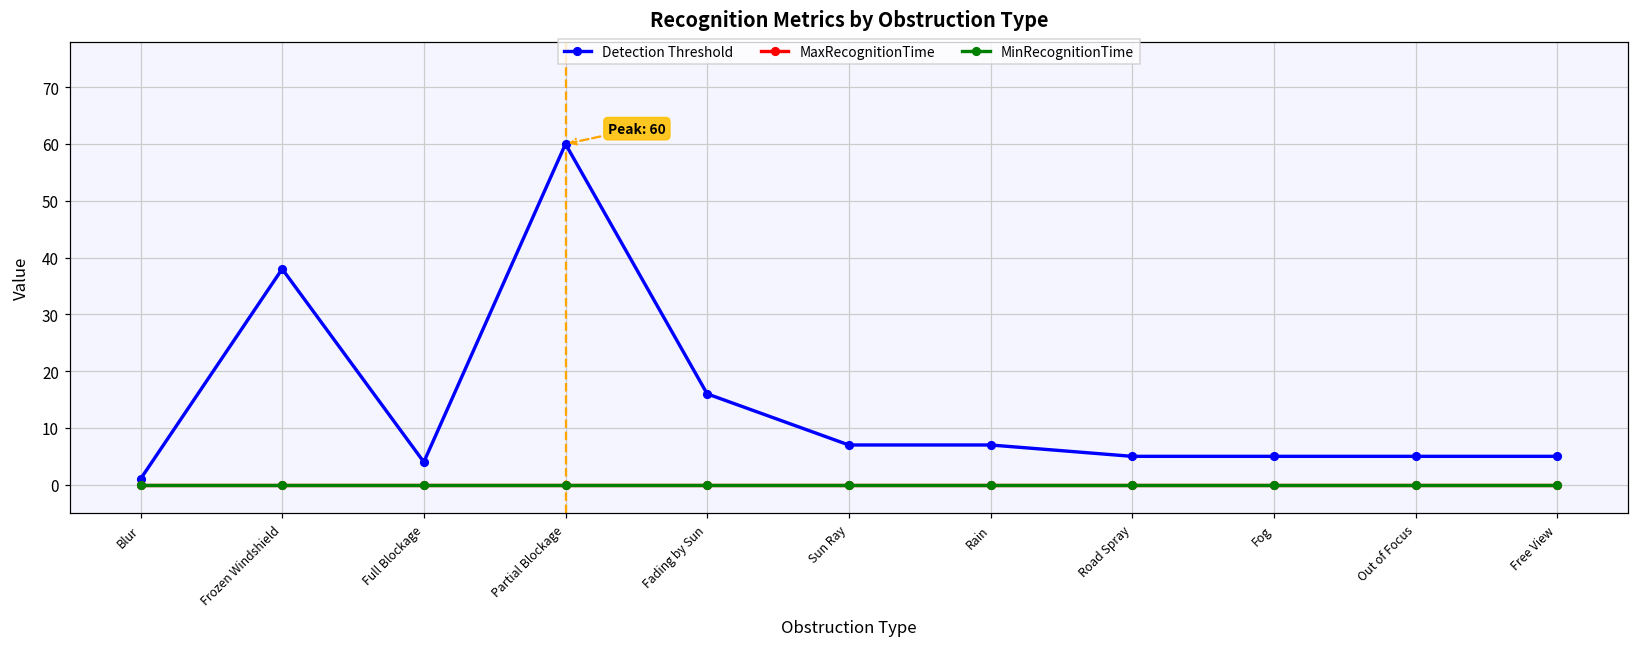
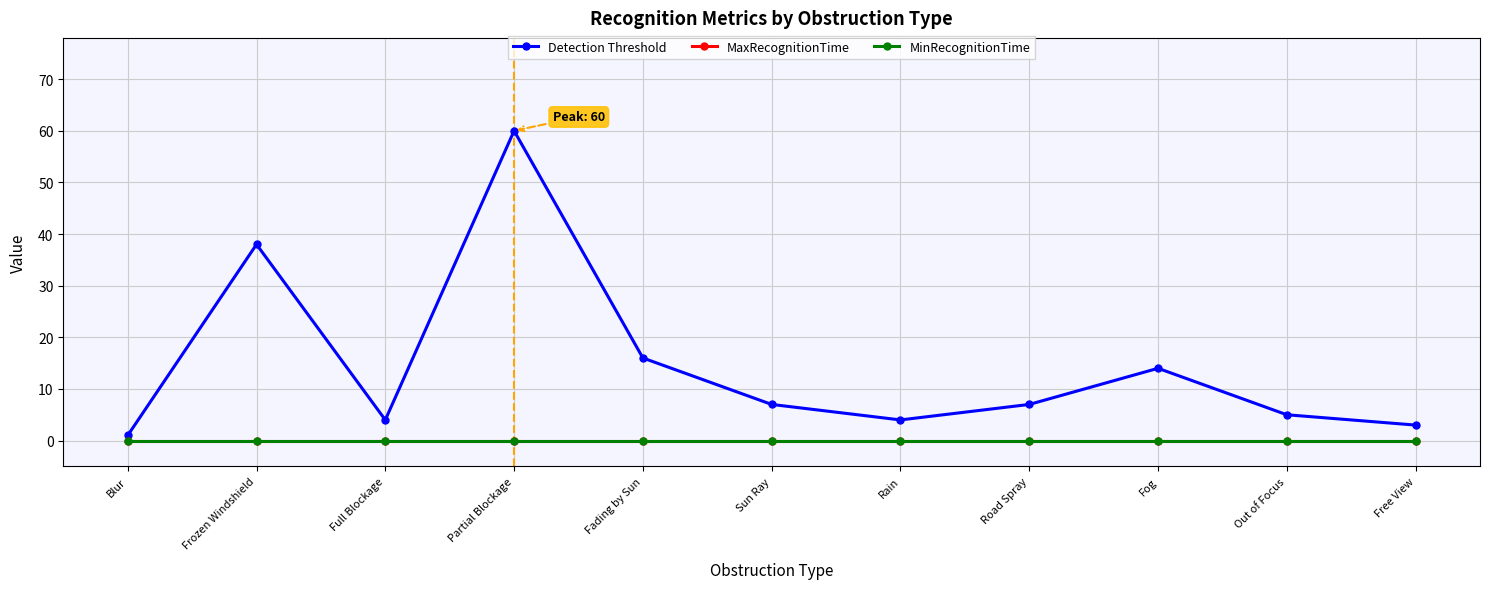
Detection Threshold, Rain: 7 -> 4
Detection Threshold, Road Spray: 5 -> 7
Detection Threshold, Fog: 5 -> 14
Detection Threshold, Free View: 5 -> 3
